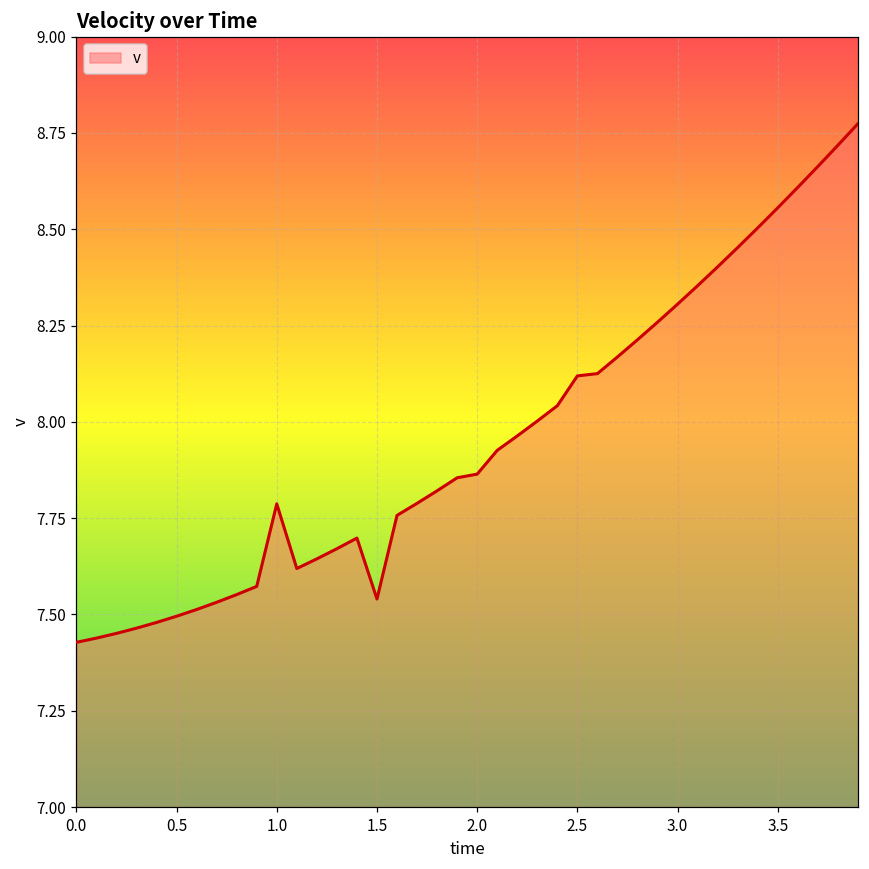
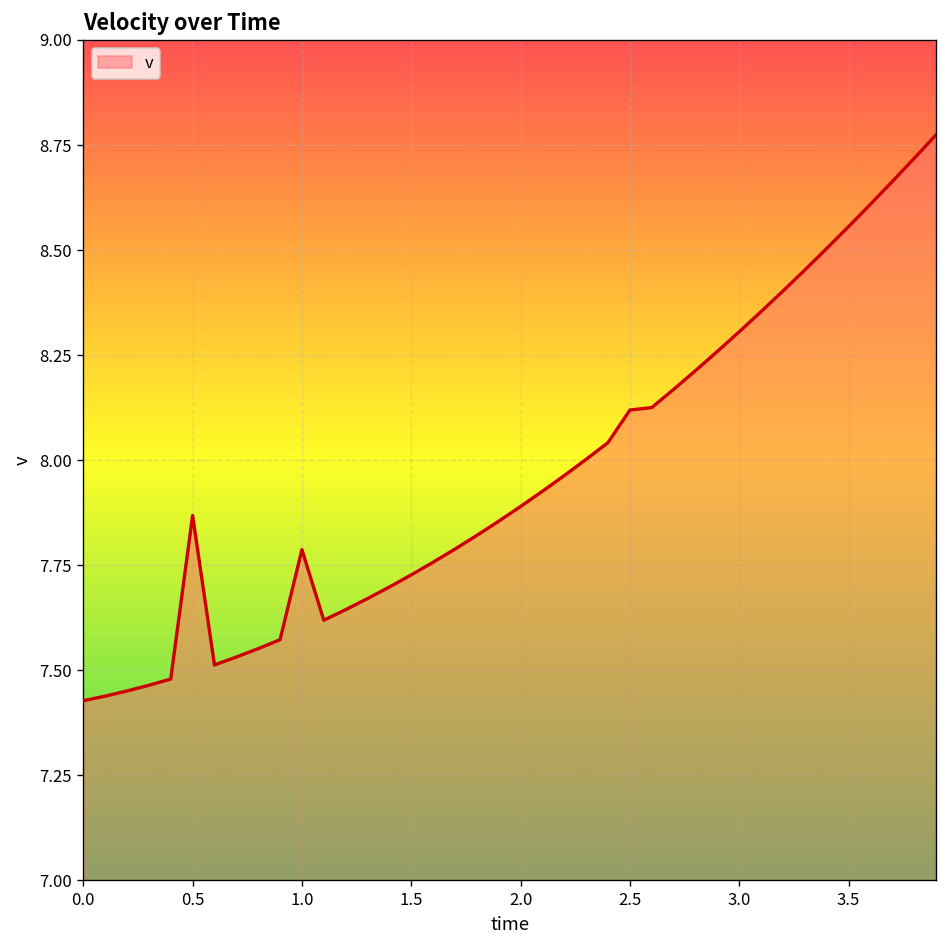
0.5: 7.50 -> 7.87
1.5: 7.54 -> 7.73
2.0: 7.86 -> 7.89
